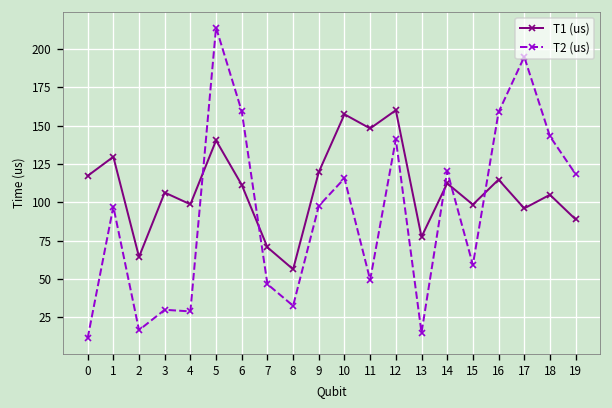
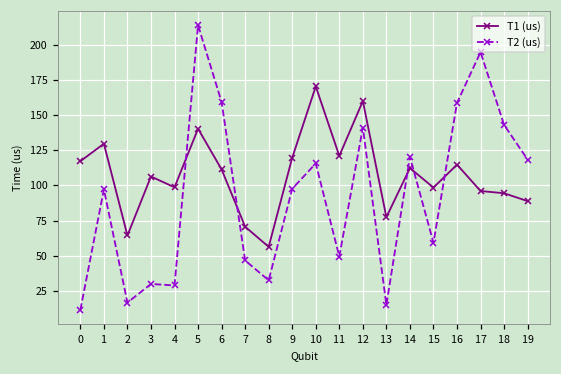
T1 (us), 10: 157 -> 170
T1 (us), 11: 148 -> 121
T1 (us), 18: 105 -> 94
